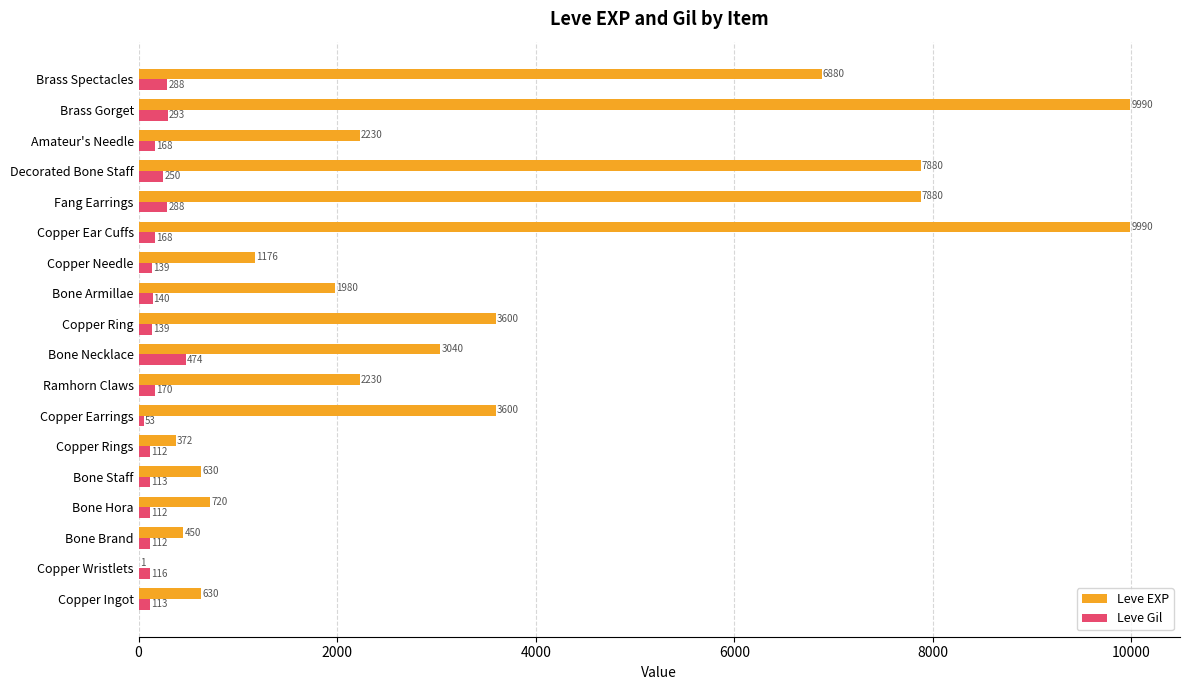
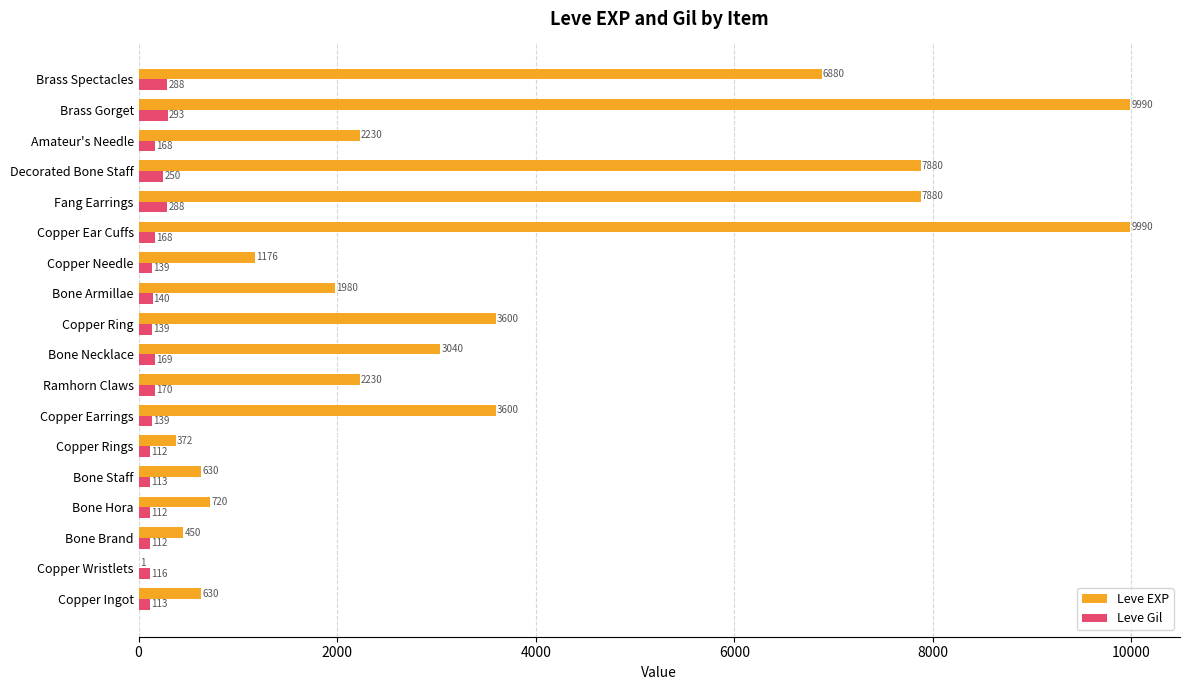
Leve Gil, Bone Necklace: 474 -> 169
Leve Gil, Copper Earrings: 53 -> 139
